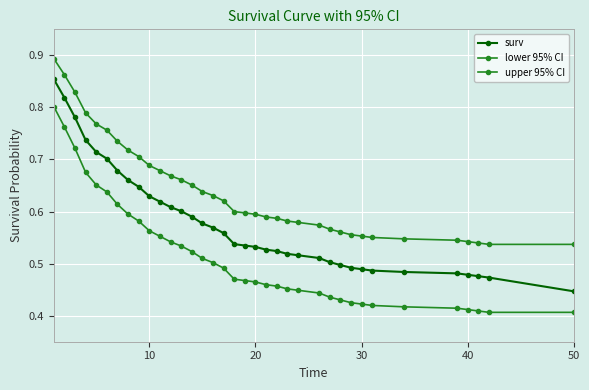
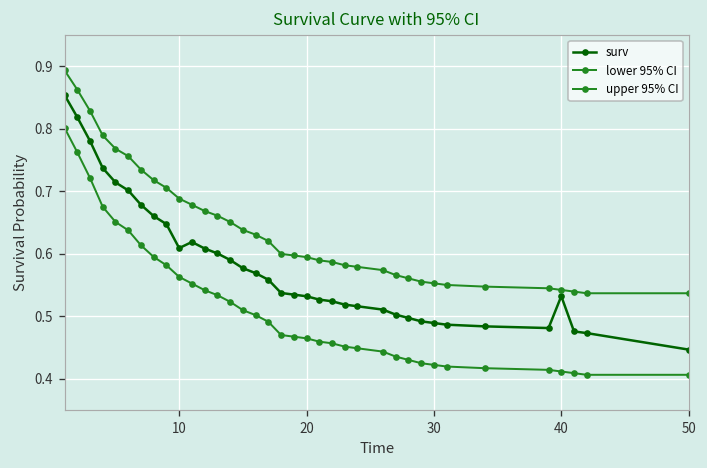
surv, 10: 0.63 -> 0.61
surv, 40: 0.48 -> 0.53
